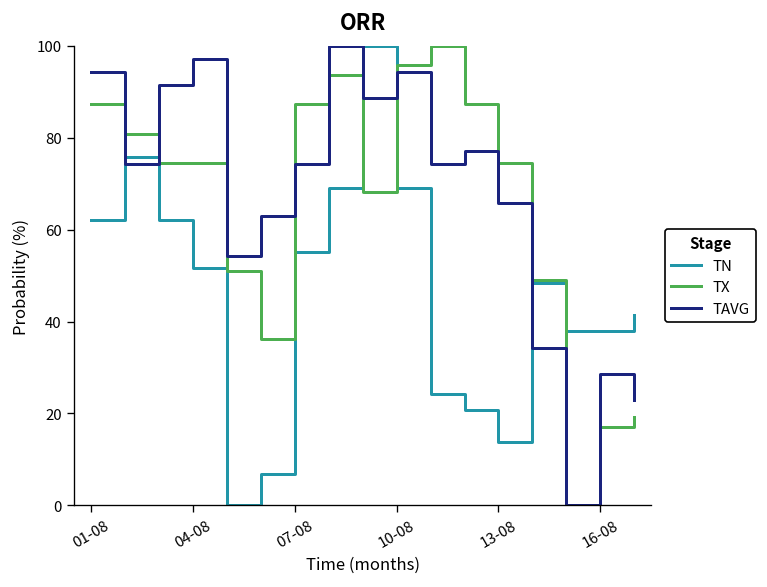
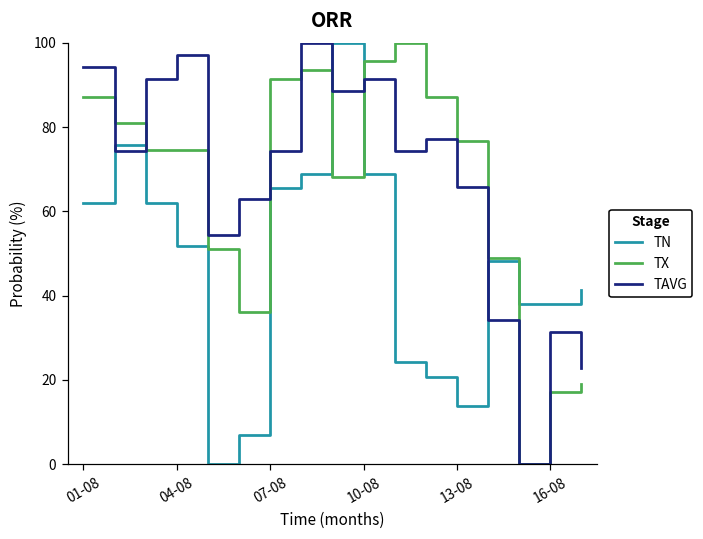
TN, 07-08: 55 -> 66
TX, 07-08: 87 -> 91
TAVG, 10-08: 94 -> 91
TX, 13-08: 74 -> 77
TAVG, 16-08: 29 -> 31
